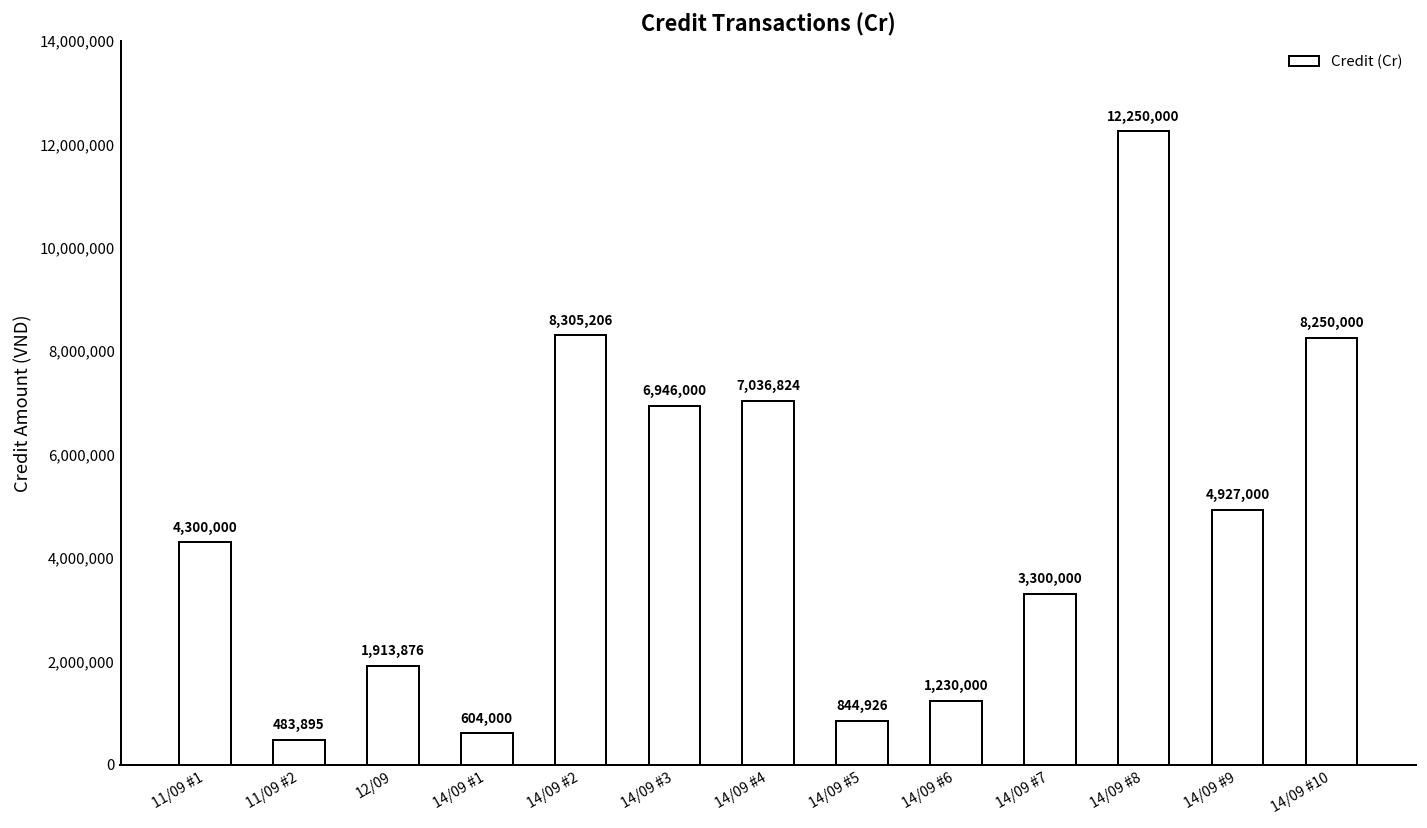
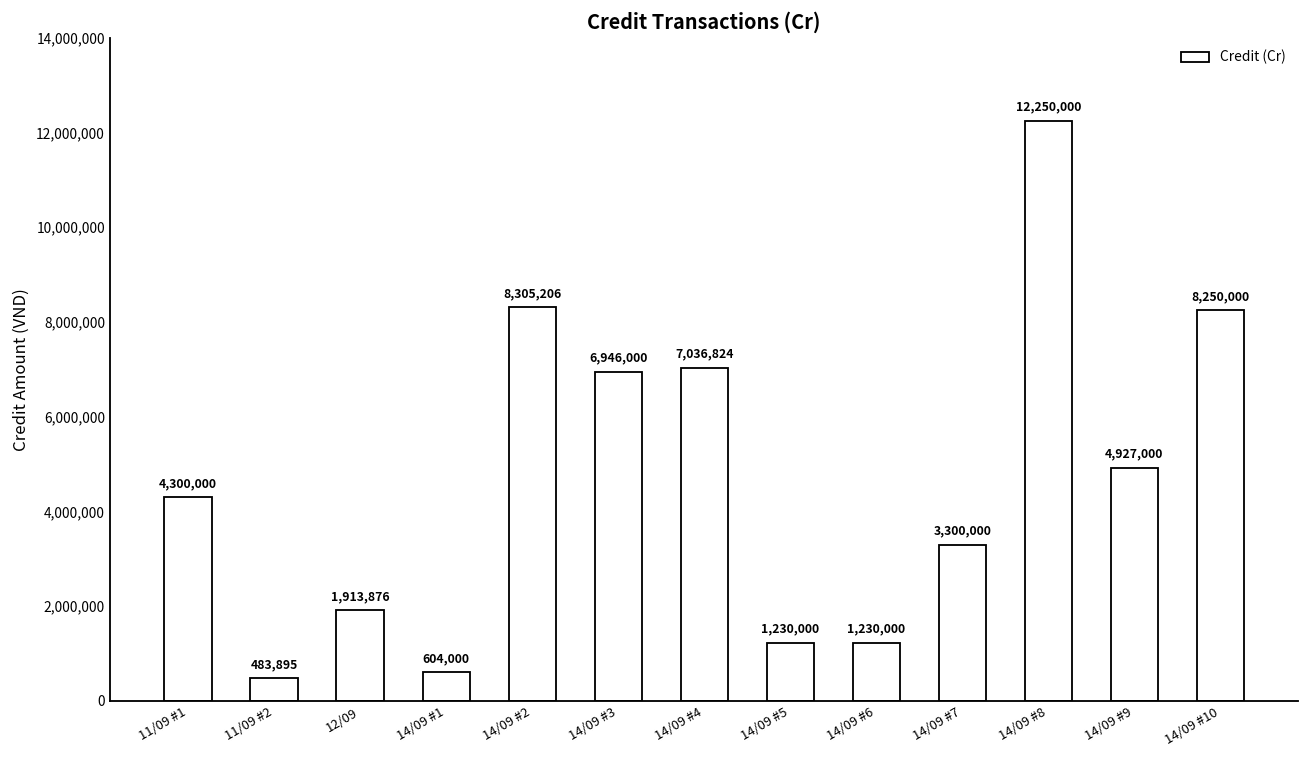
14/09 #5: 844,926 -> 1,230,000
